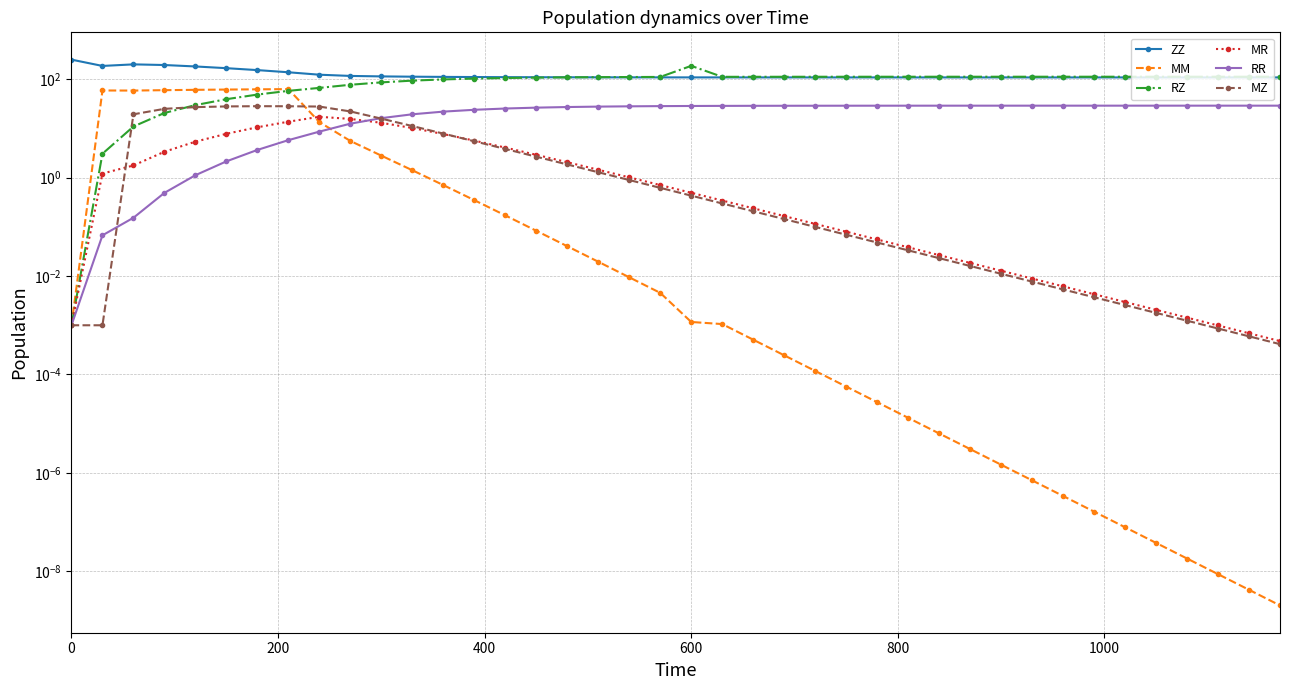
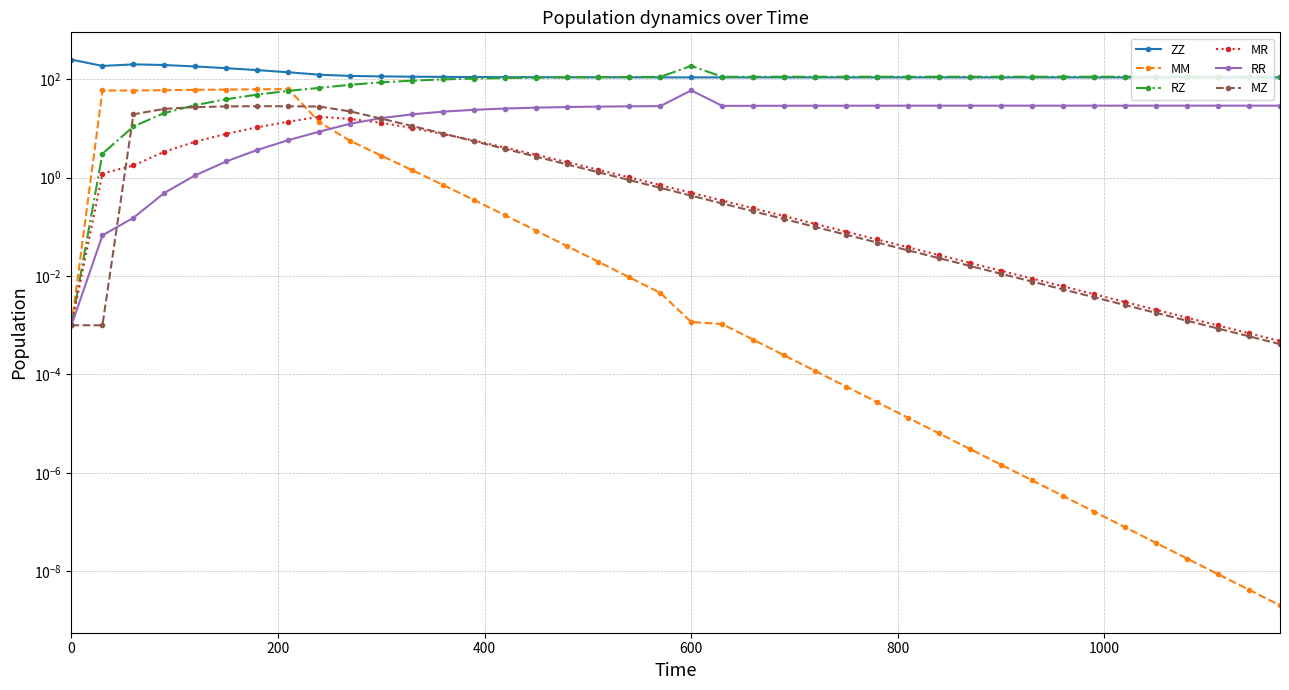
RR, 600: 30 -> 60
